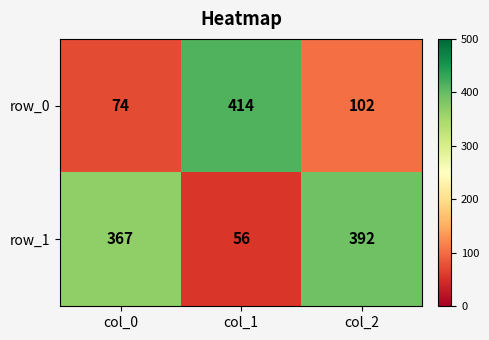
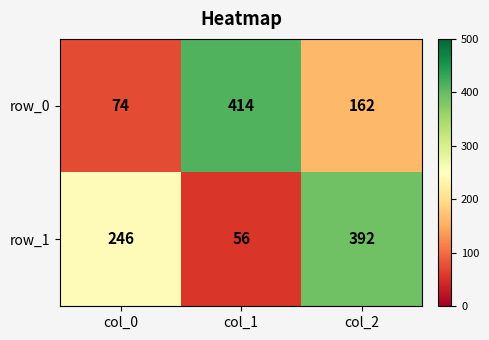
row_0, col_2: 102 -> 162
row_1, col_0: 367 -> 246
